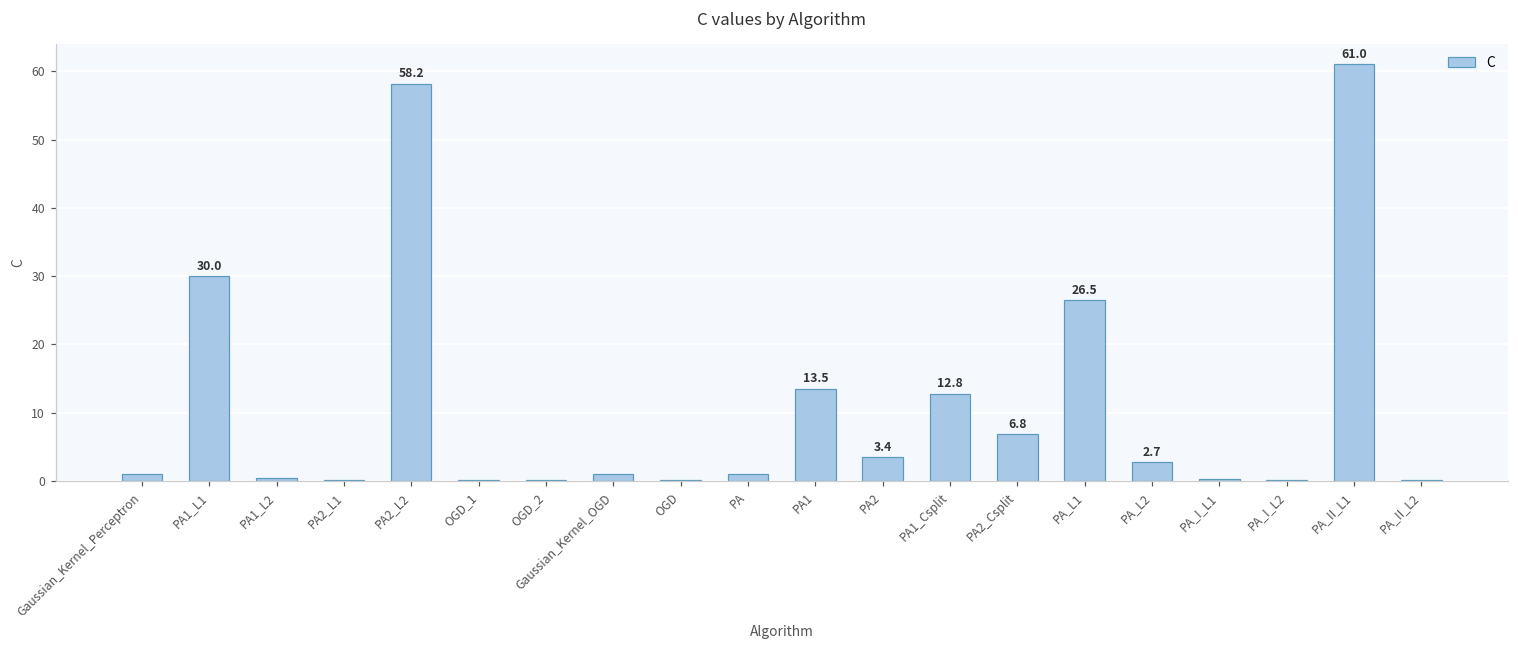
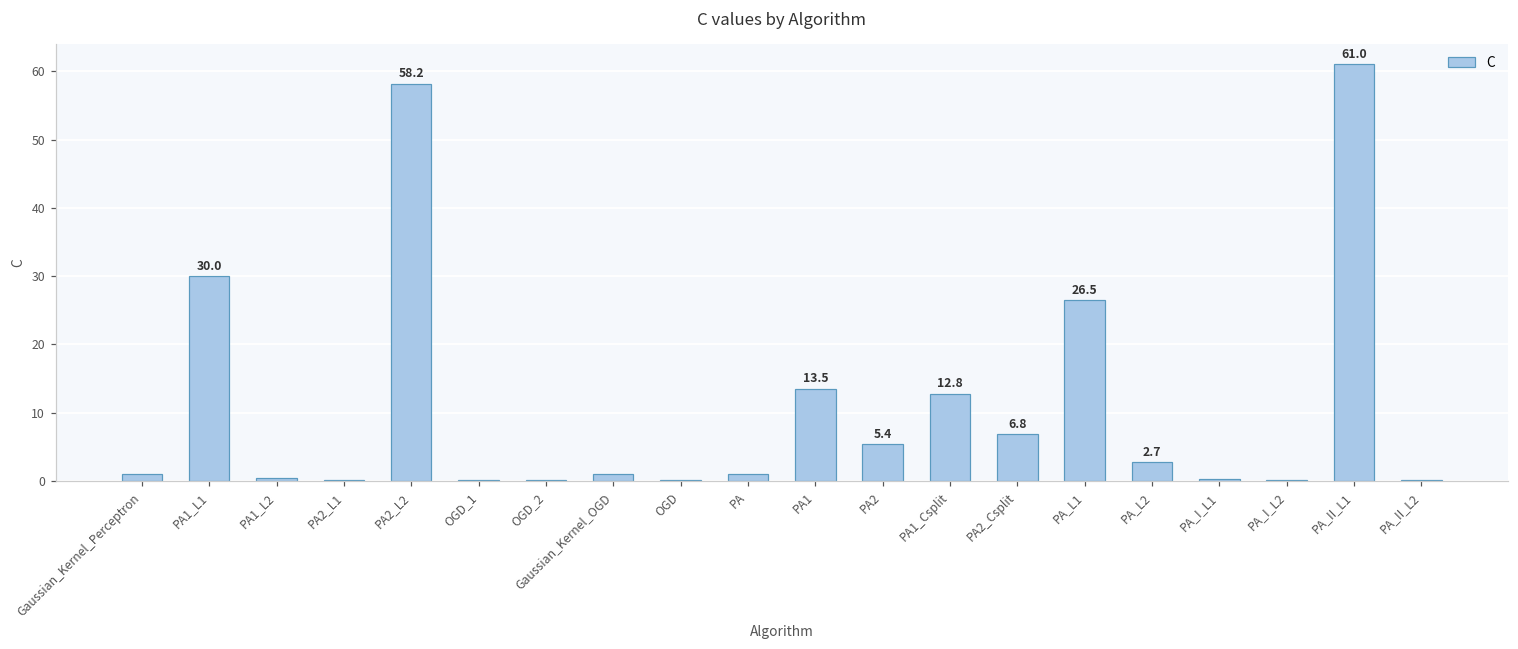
PA2: 3.4 -> 5.4
